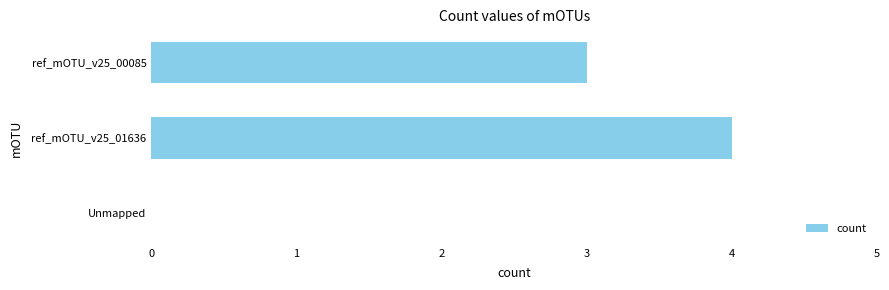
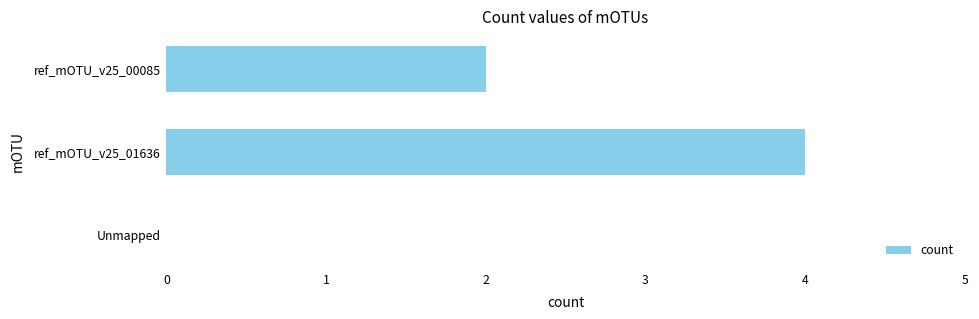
ref_mOTU_v25_00085: 3 -> 2
